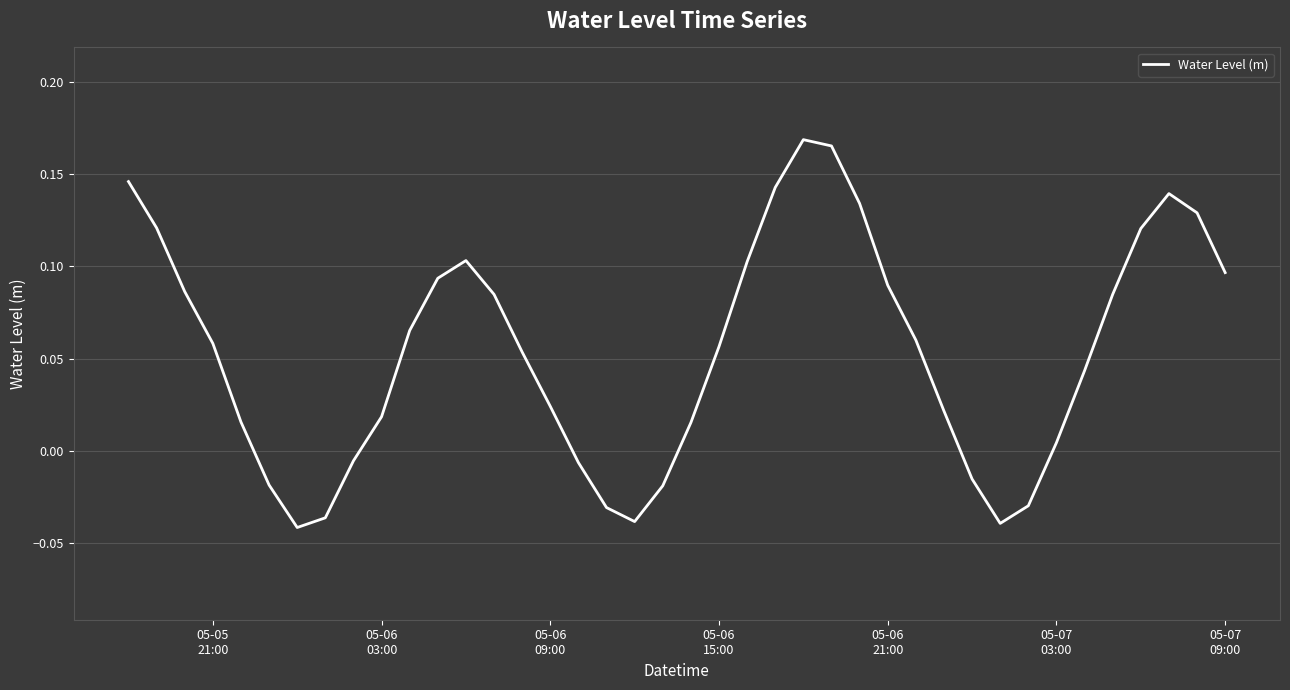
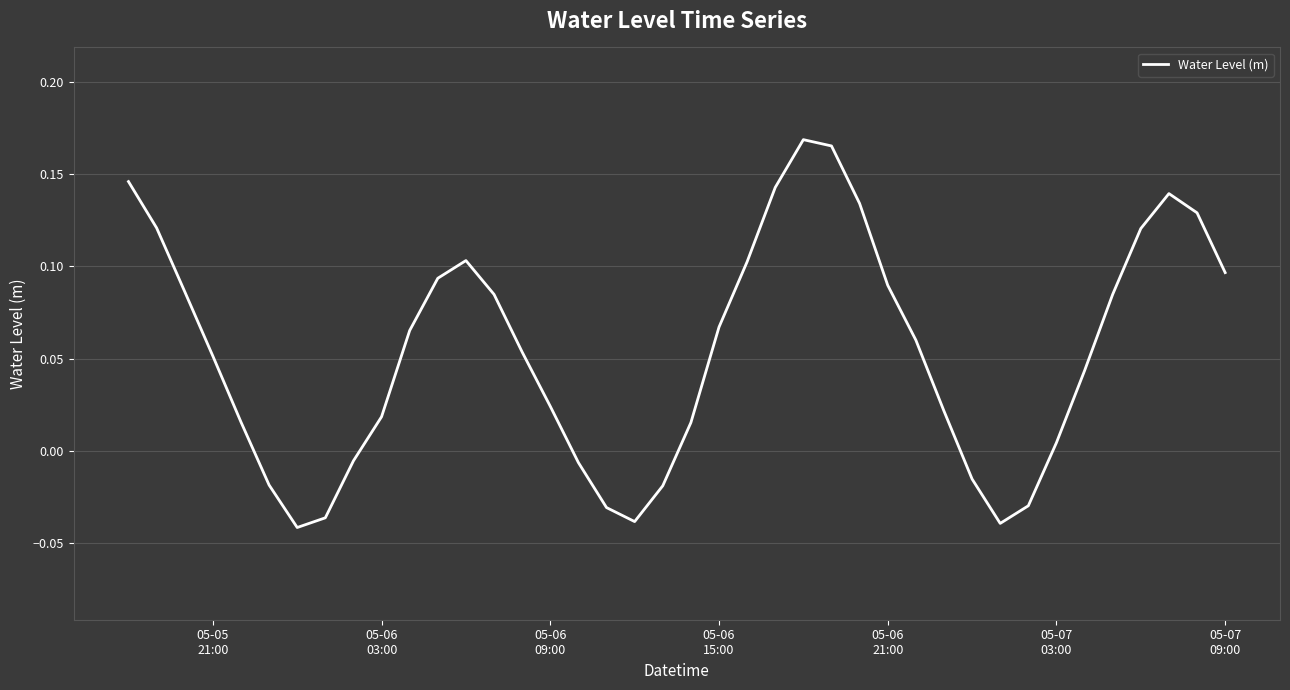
05-05 21:00: 0.058 -> 0.051
05-06 15:00: 0.057 -> 0.067
